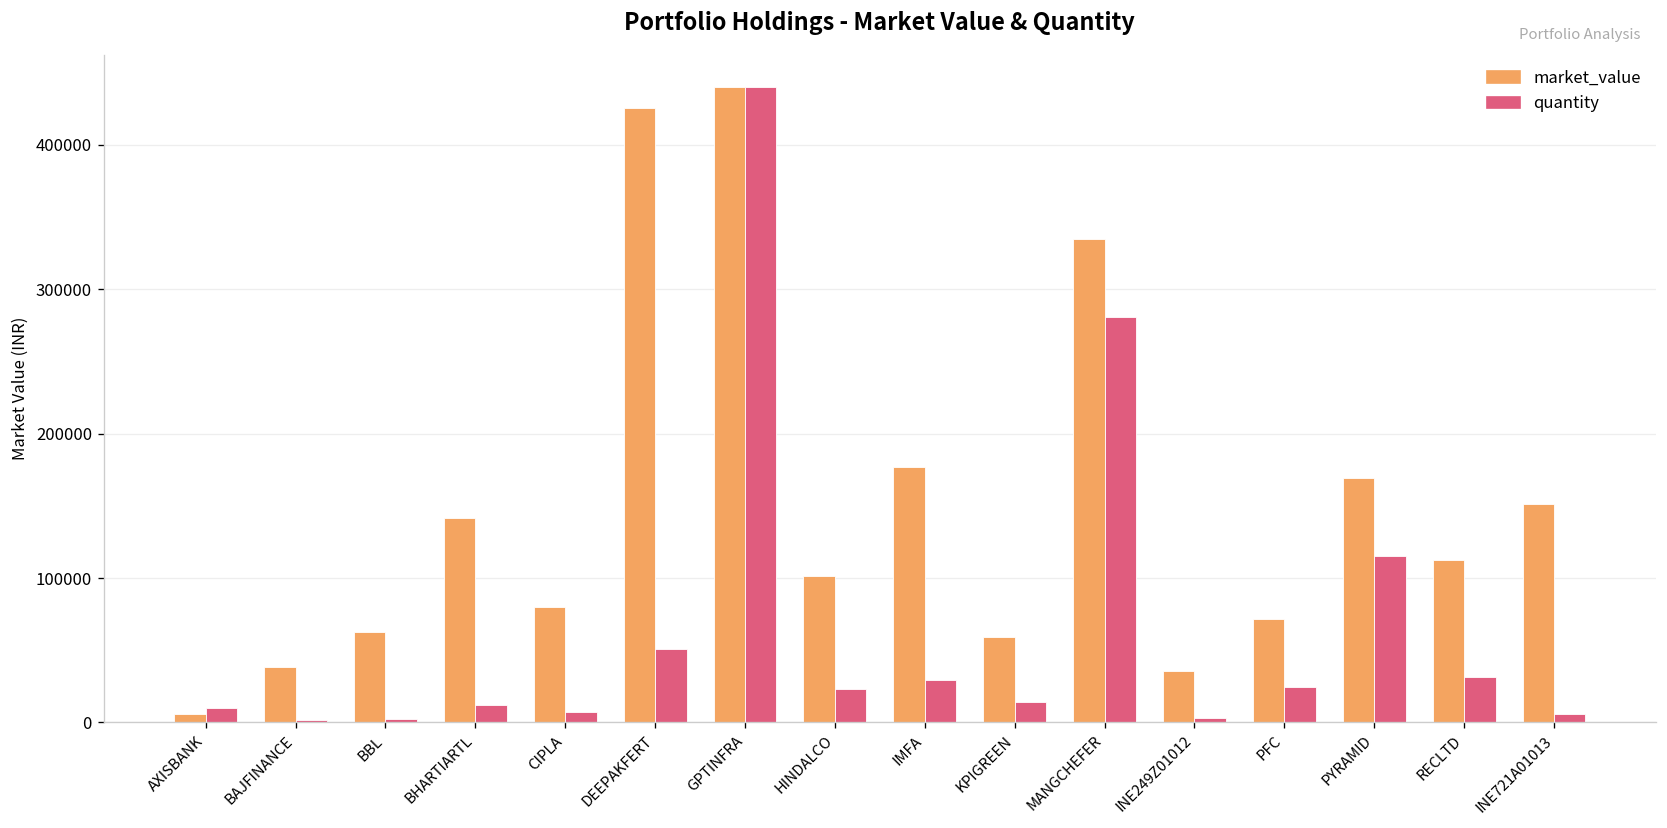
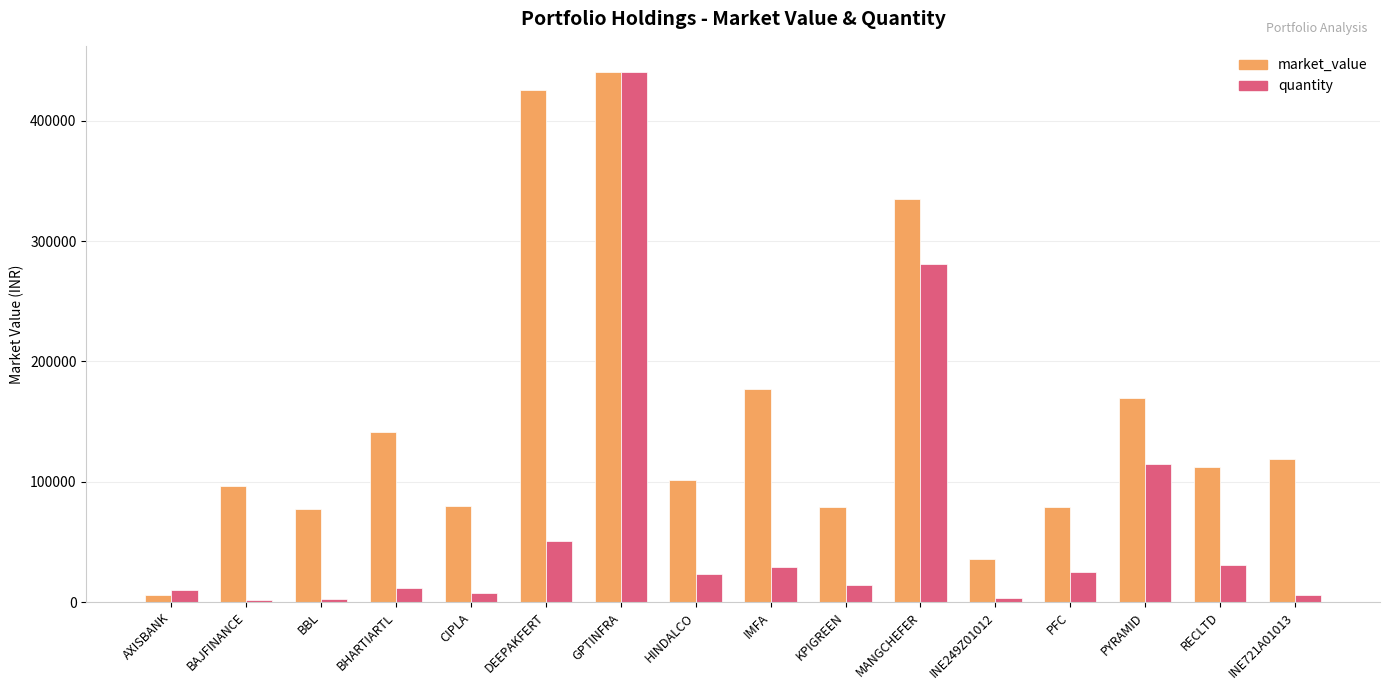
market_value, BAJFINANCE: 38000 -> 97000
market_value, BBL: 63000 -> 77000
market_value, KPIGREEN: 59000 -> 79000
market_value, PFC: 72000 -> 79000
market_value, INE721A01013: 152000 -> 119000
